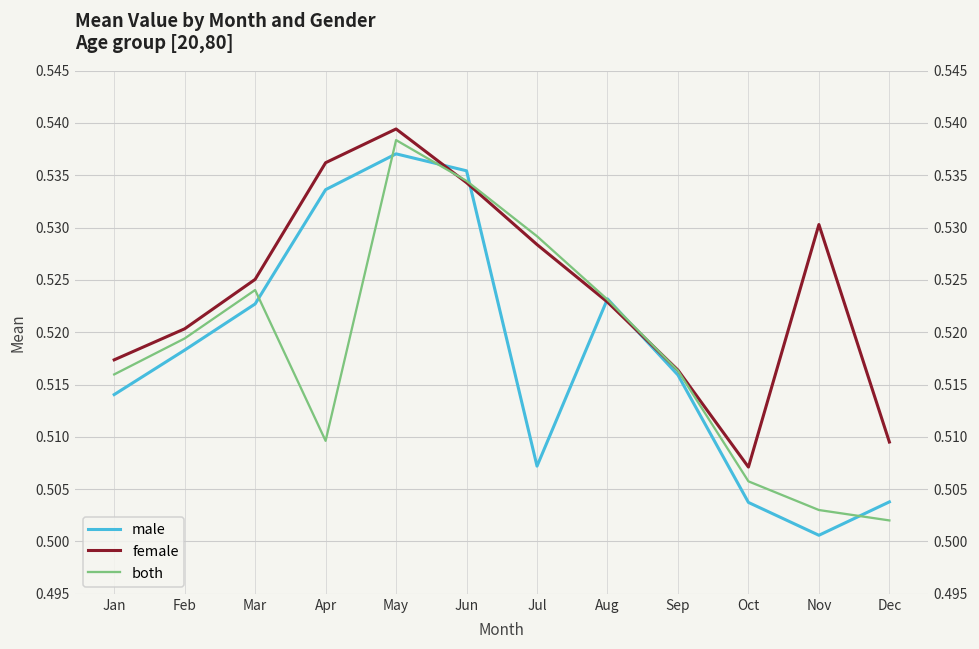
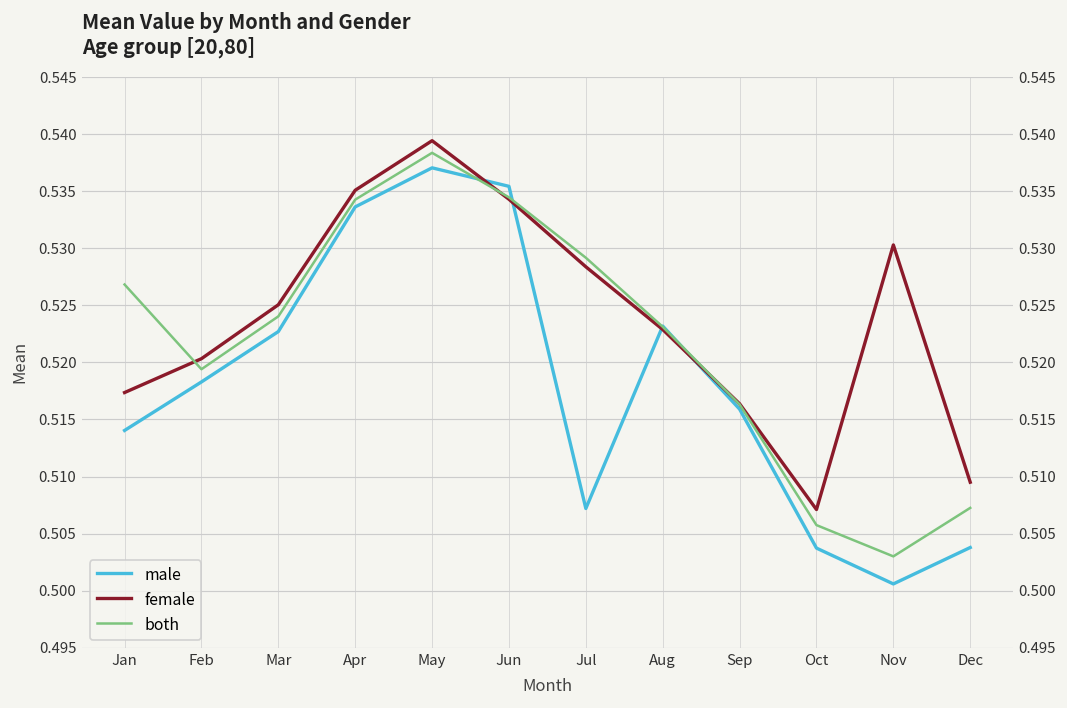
both, Jan: 0.516 -> 0.527
female, Apr: 0.536 -> 0.535
both, Apr: 0.510 -> 0.534
both, Dec: 0.502 -> 0.507
